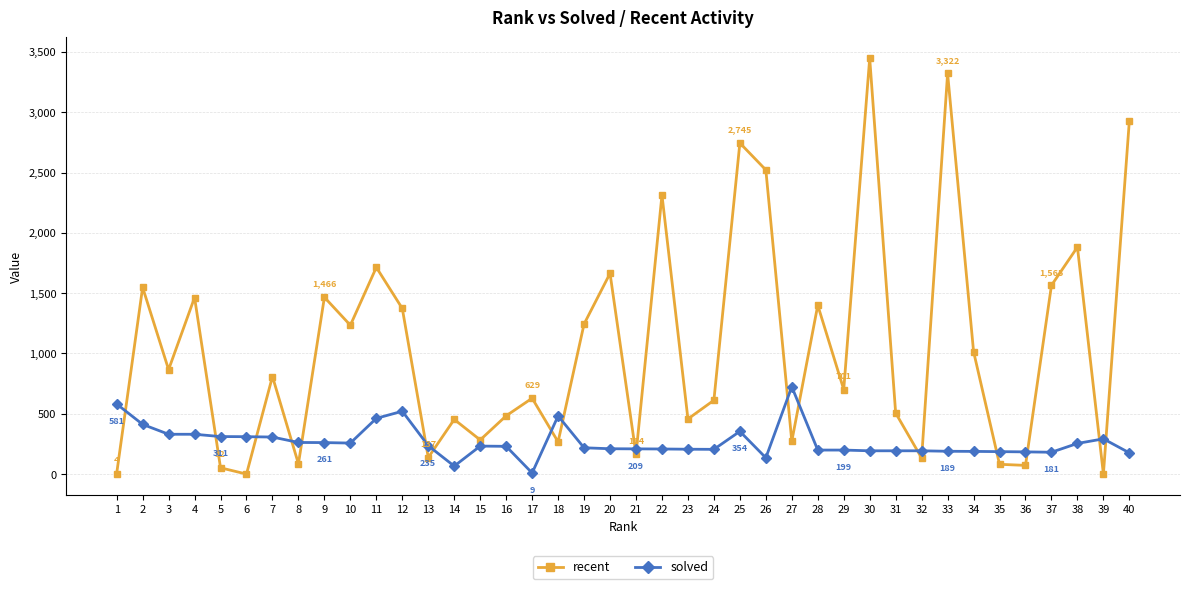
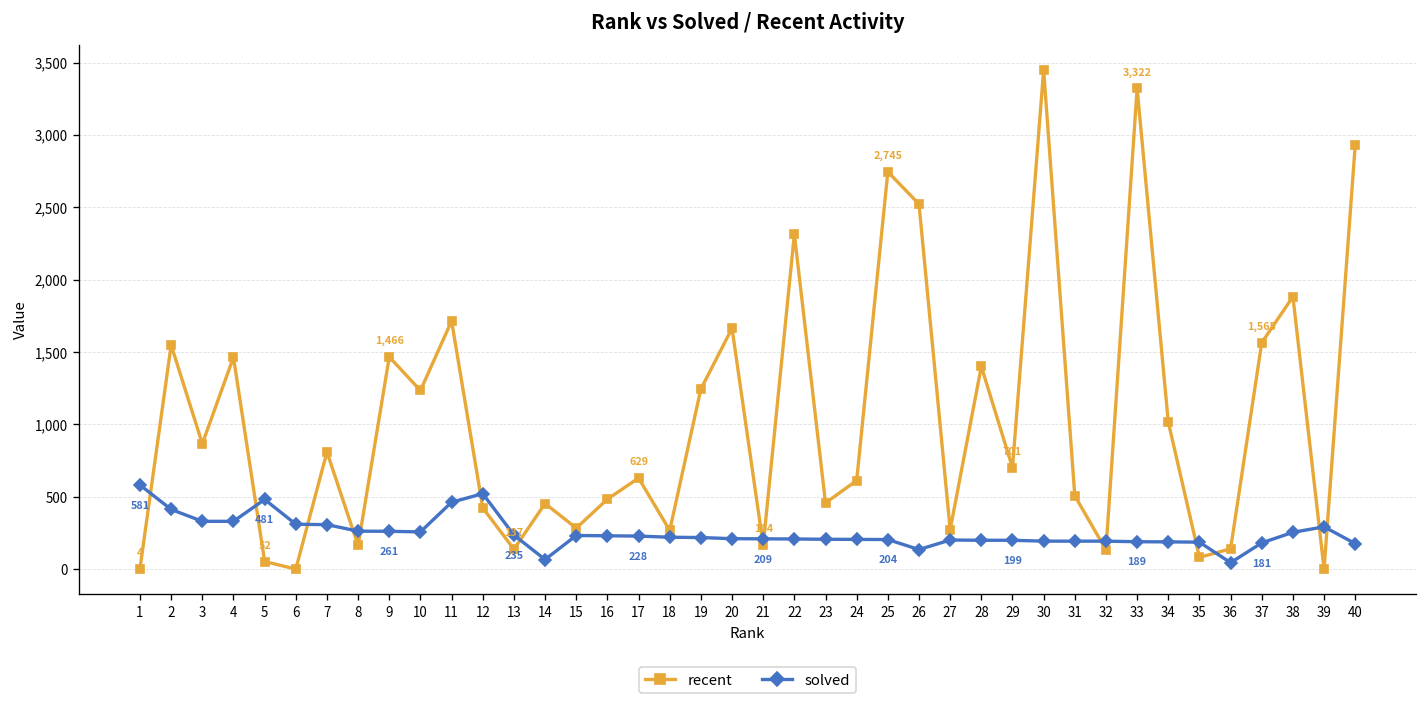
solved, 5: 311 -> 481
recent, 8: 90 -> 160
recent, 12: 1,370 -> 420
solved, 17: 9 -> 228
solved, 18: 480 -> 220
solved, 25: 354 -> 204
solved, 27: 720 -> 200
recent, 36: 70 -> 140
solved, 36: 180 -> 40
